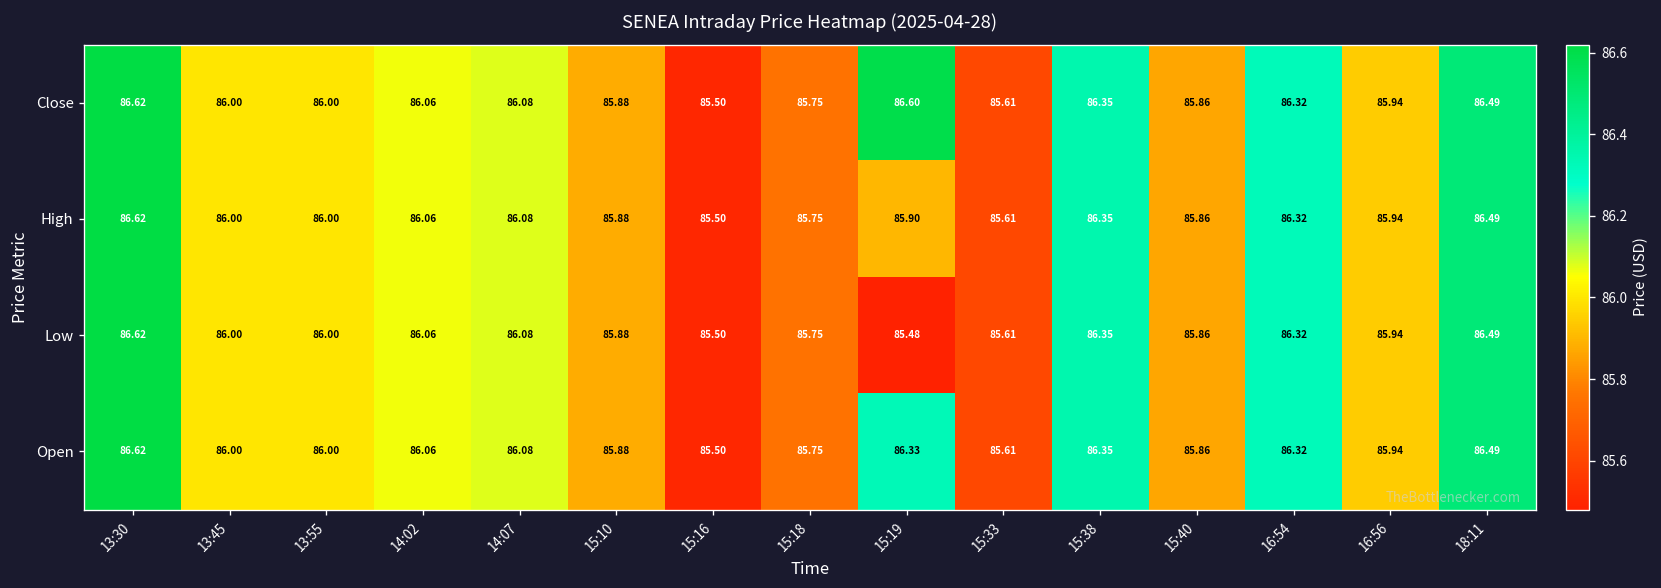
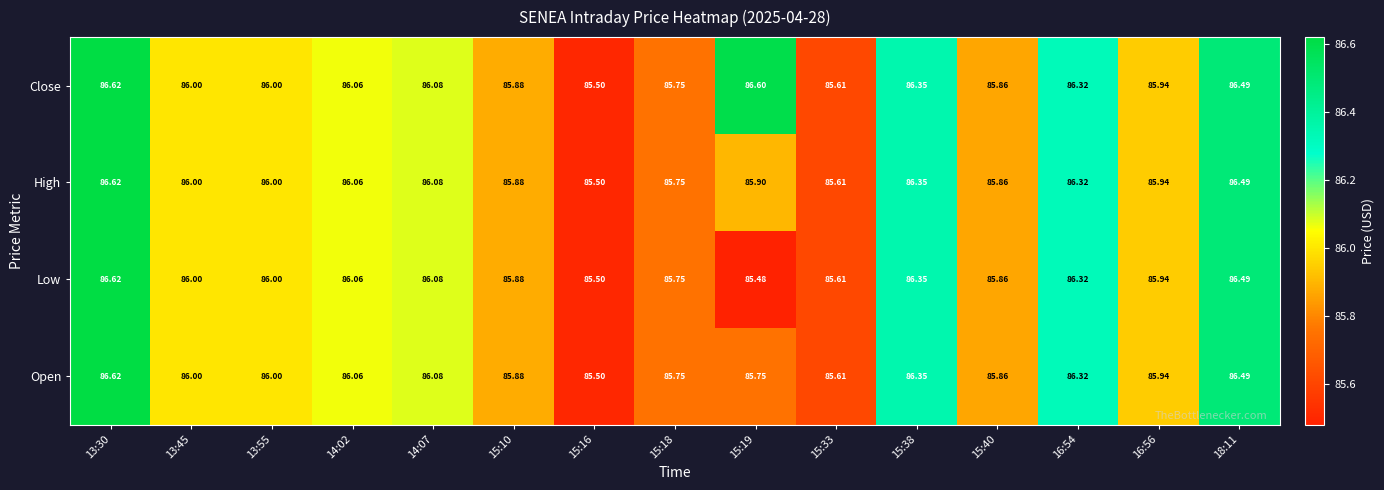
Open, 15:19: 86.33 -> 85.75
